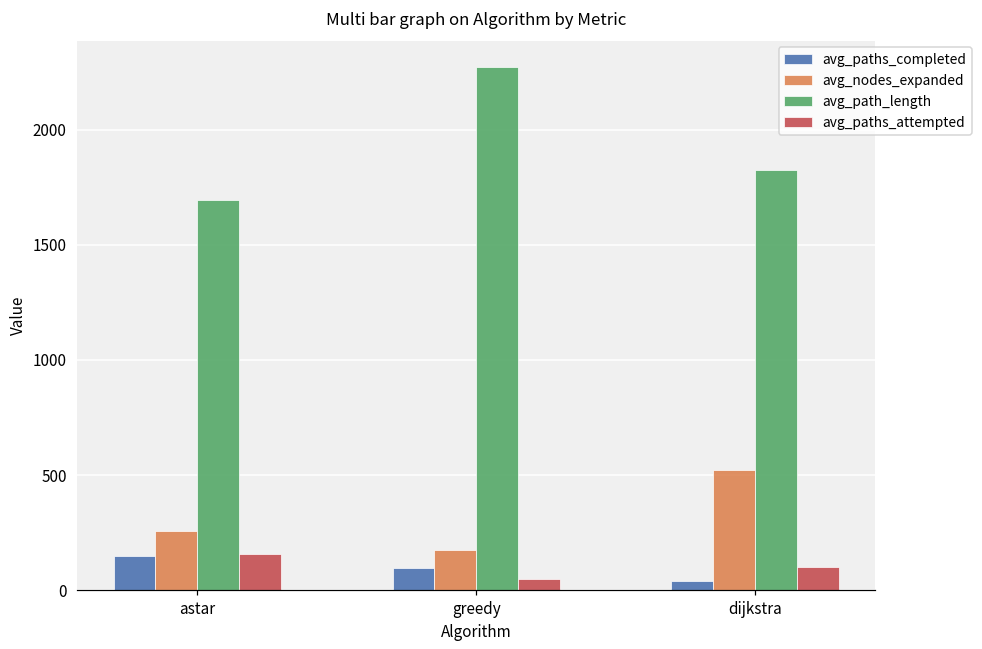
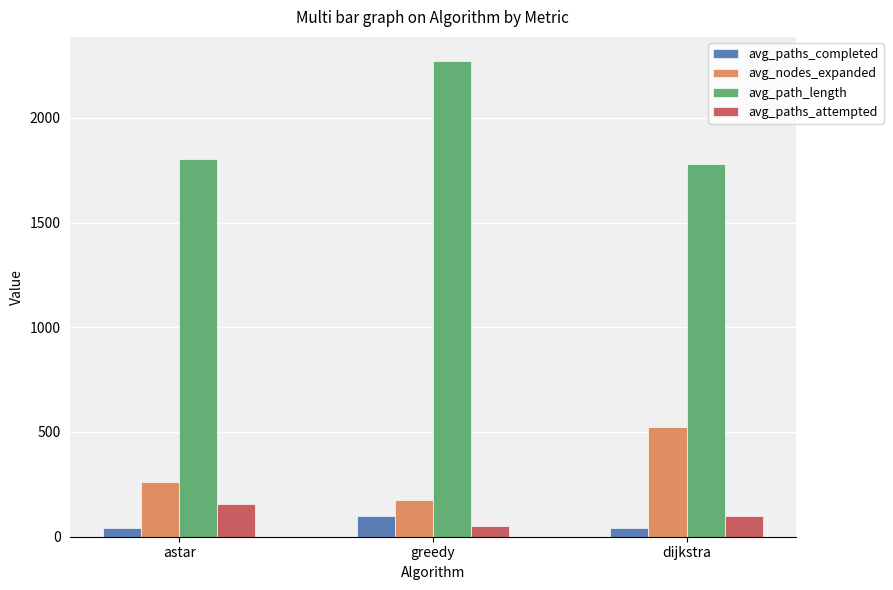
avg_paths_completed, astar: 150 -> 40
avg_path_length, astar: 1700 -> 1800
avg_path_length, dijkstra: 1820 -> 1780
